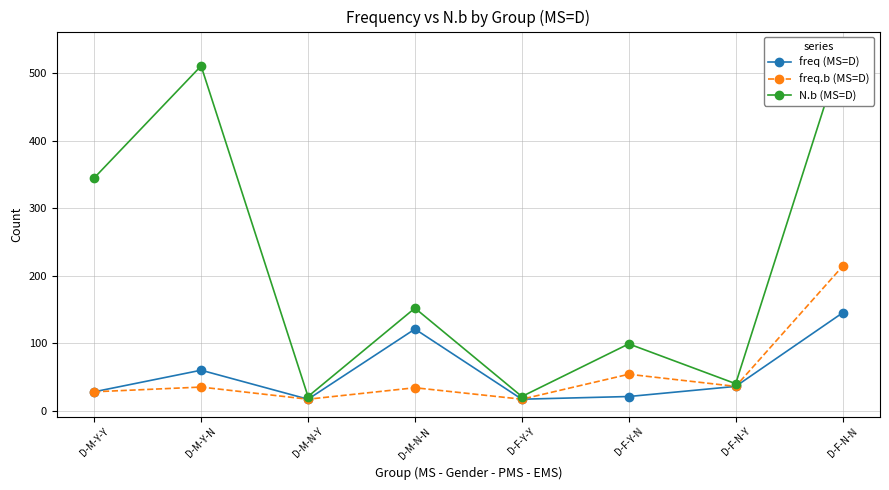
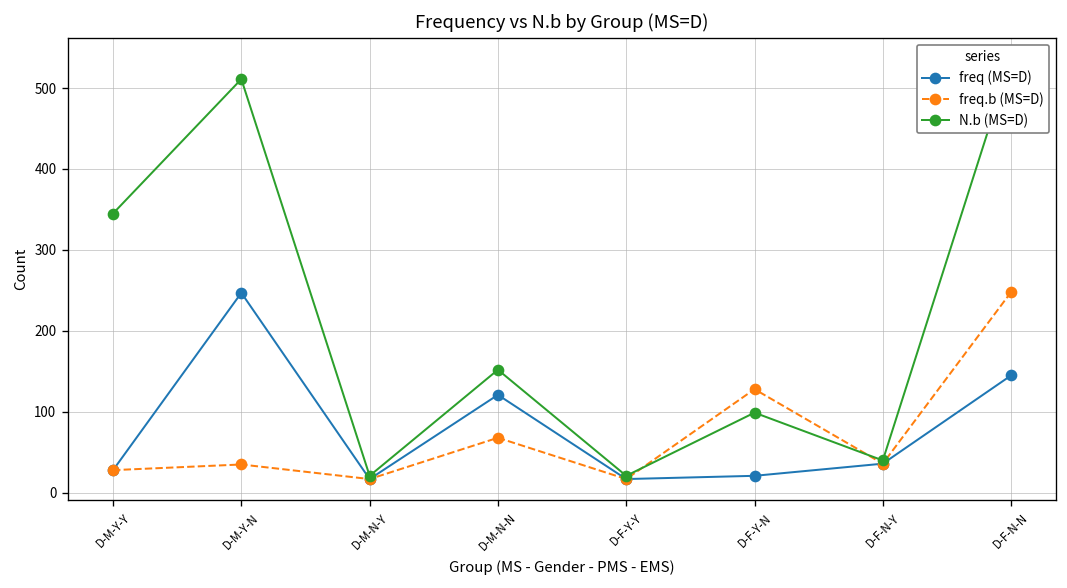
freq (MS=D), D-M-Y-N: 60 -> 250
freq.b (MS=D), D-M-N-N: 30 -> 70
freq.b (MS=D), D-F-Y-N: 50 -> 130
freq.b (MS=D), D-F-N-N: 210 -> 250
